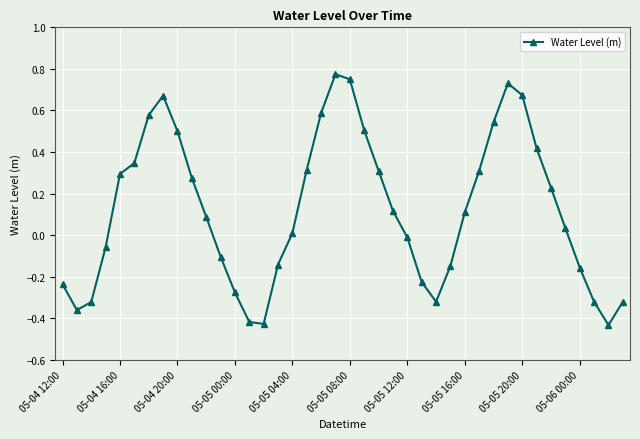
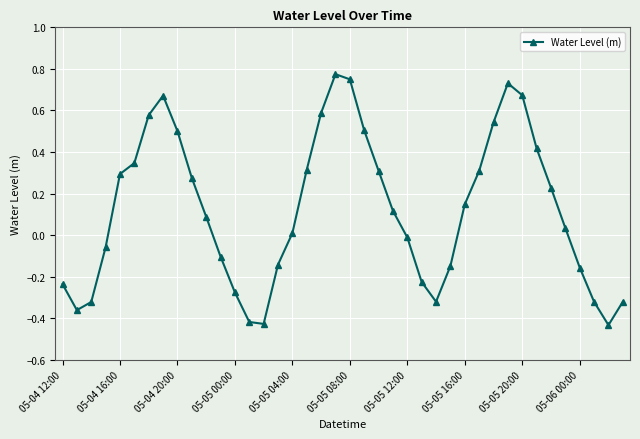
05-05 16:00: 0.11 -> 0.15
